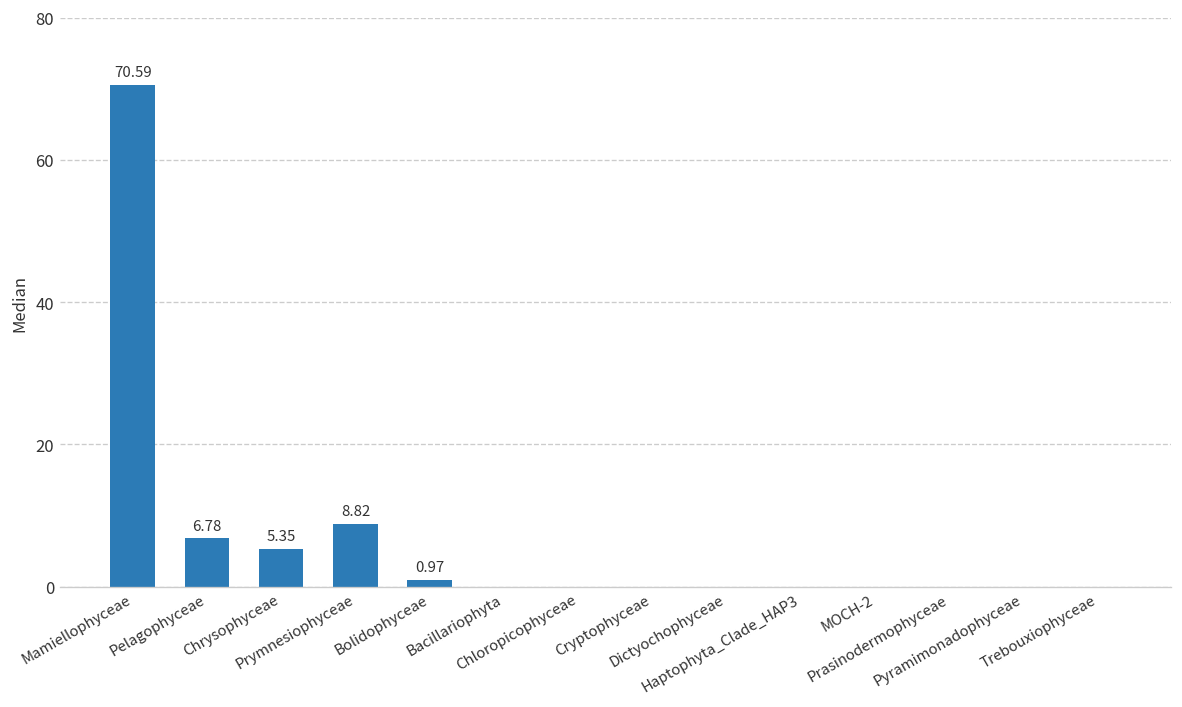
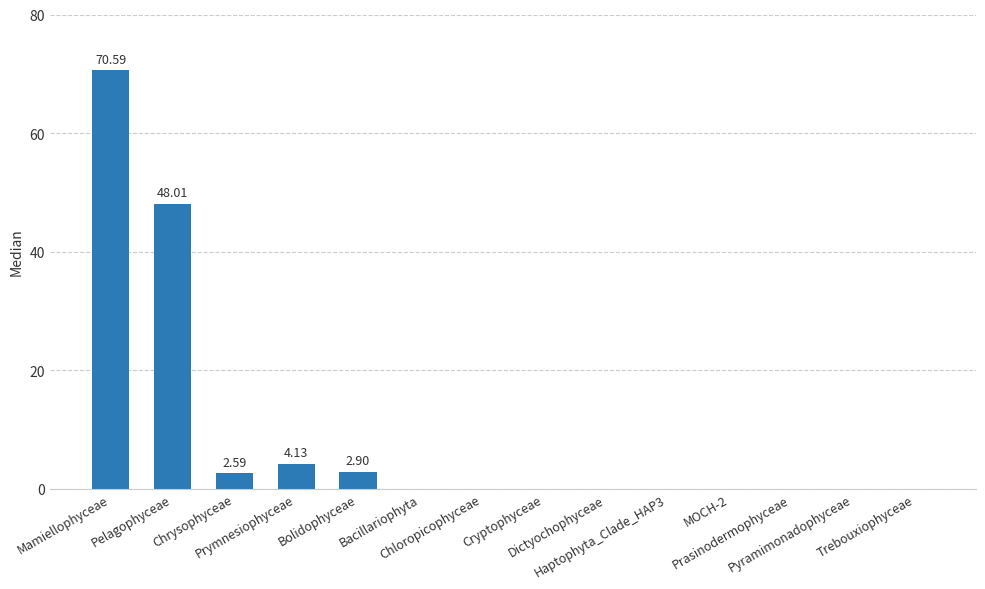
Pelagophyceae: 6.78 -> 48.01
Chrysophyceae: 5.35 -> 2.59
Prymnesiophyceae: 8.82 -> 4.13
Bolidophyceae: 0.97 -> 2.90
